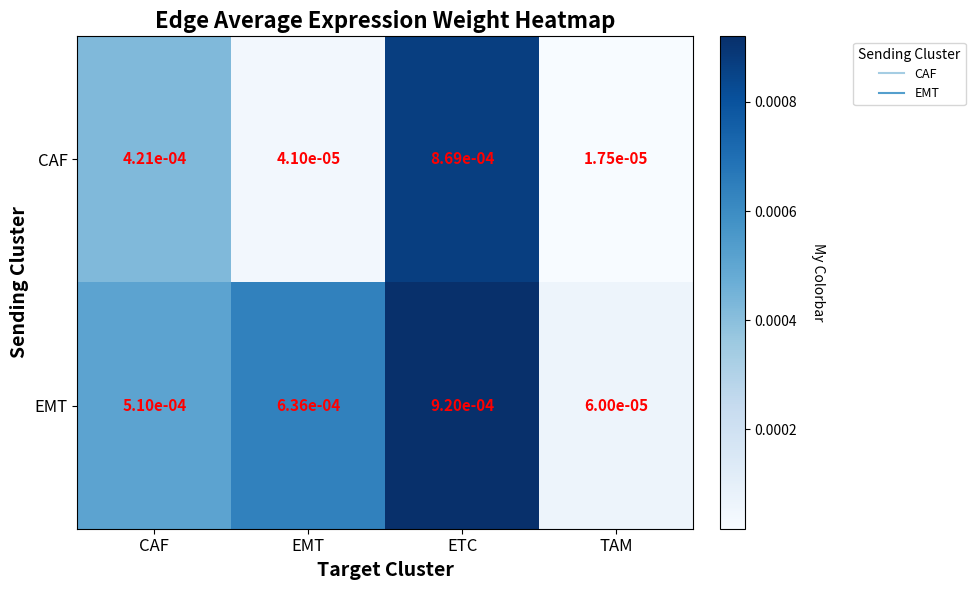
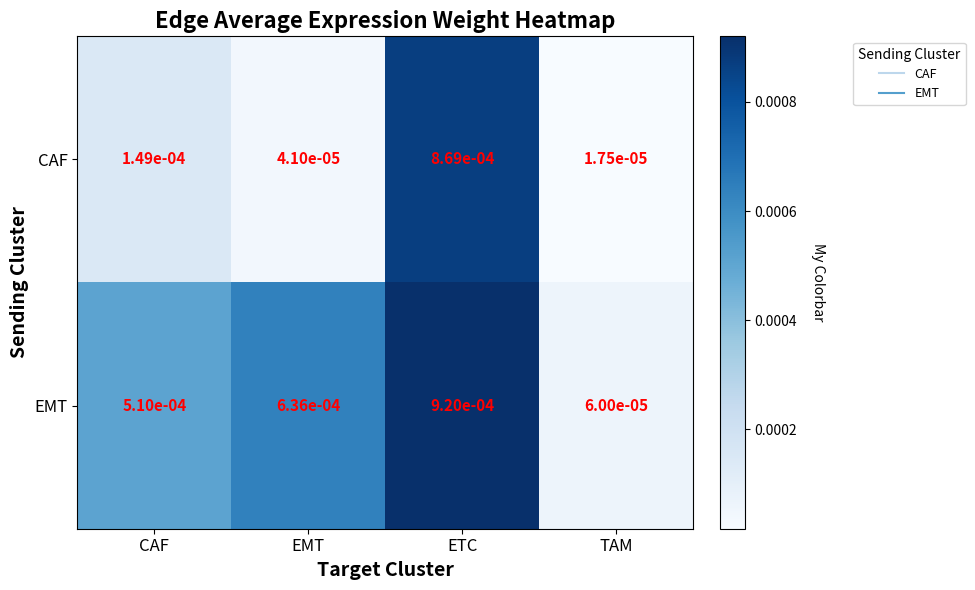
CAF, CAF: 4.21e-04 -> 1.49e-04
